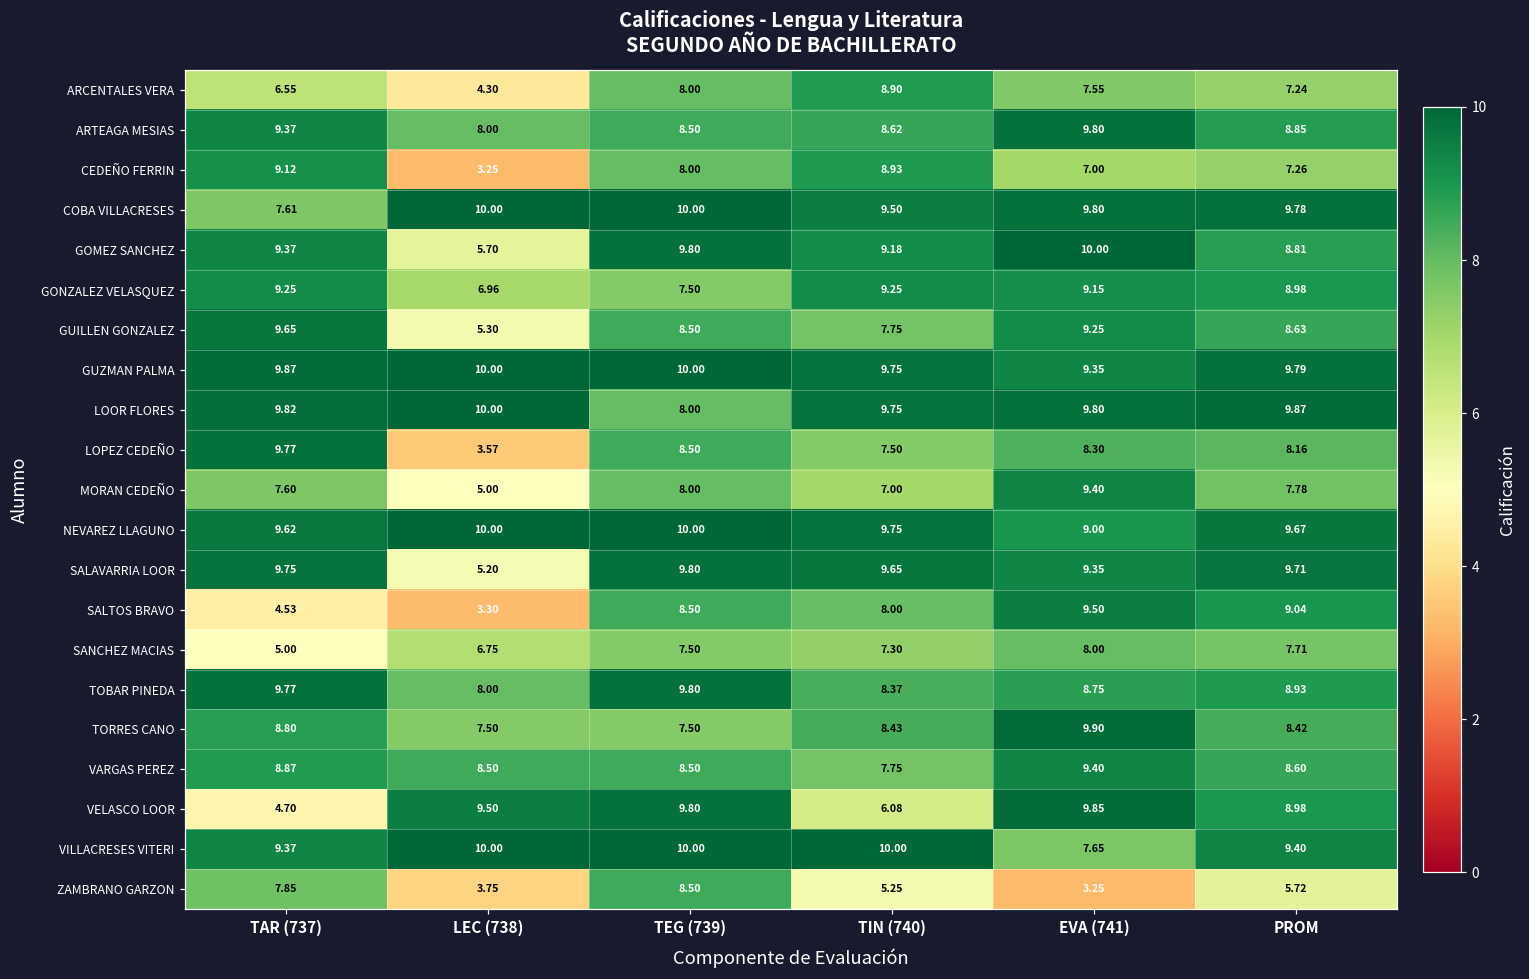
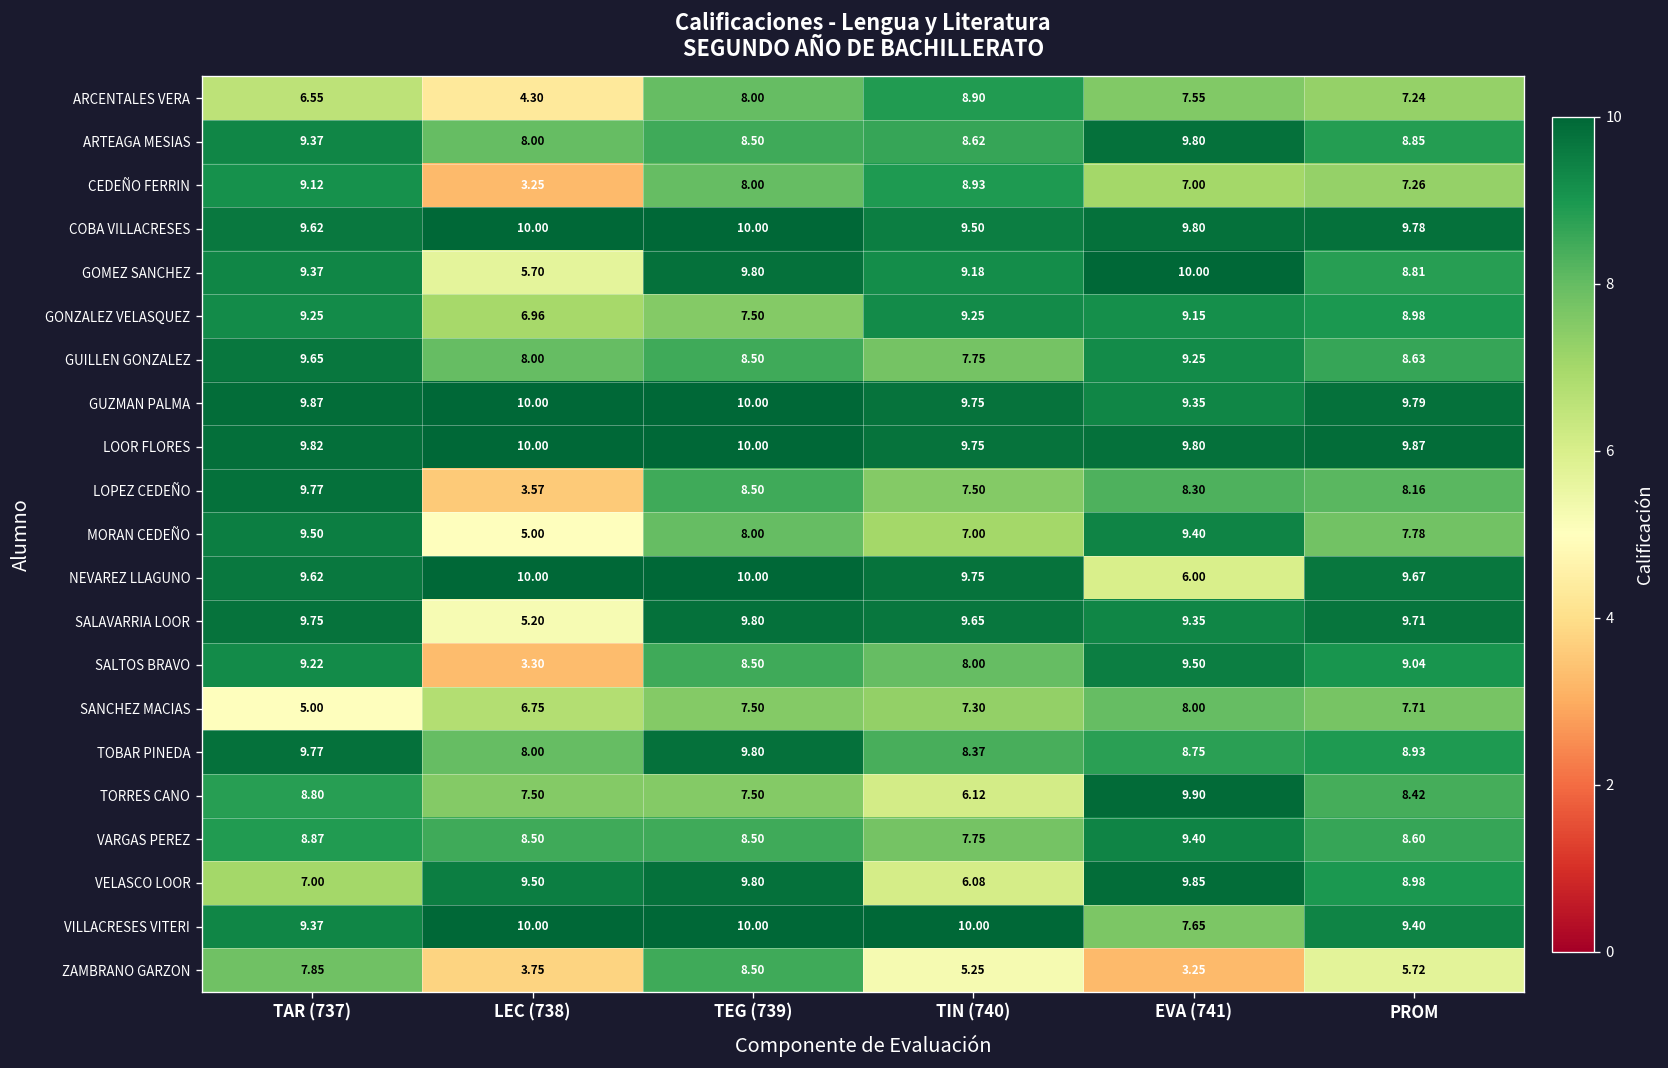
COBA VILLACRESES, TAR (737): 7.61 -> 9.62
GUILLEN GONZALEZ, LEC (738): 5.30 -> 8.00
LOOR FLORES, TEG (739): 8.00 -> 10.00
MORAN CEDEÑO, TAR (737): 7.60 -> 9.50
NEVAREZ LLAGUNO, EVA (741): 9.00 -> 6.00
SALTOS BRAVO, TAR (737): 4.53 -> 9.22
TORRES CANO, TIN (740): 8.43 -> 6.12
VELASCO LOOR, TAR (737): 4.70 -> 7.00
